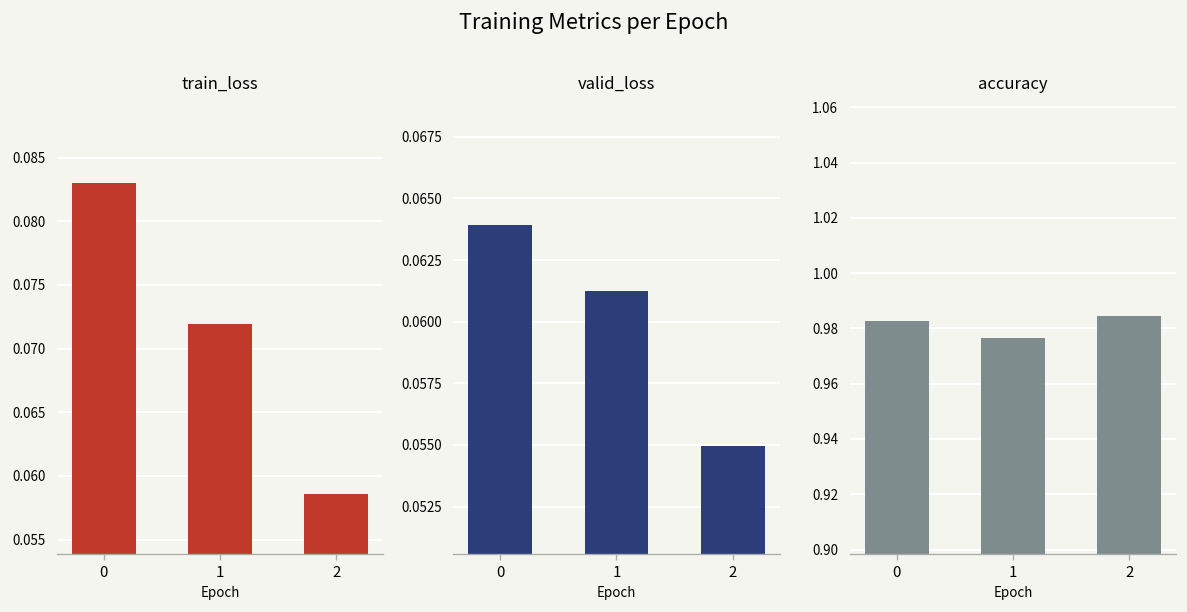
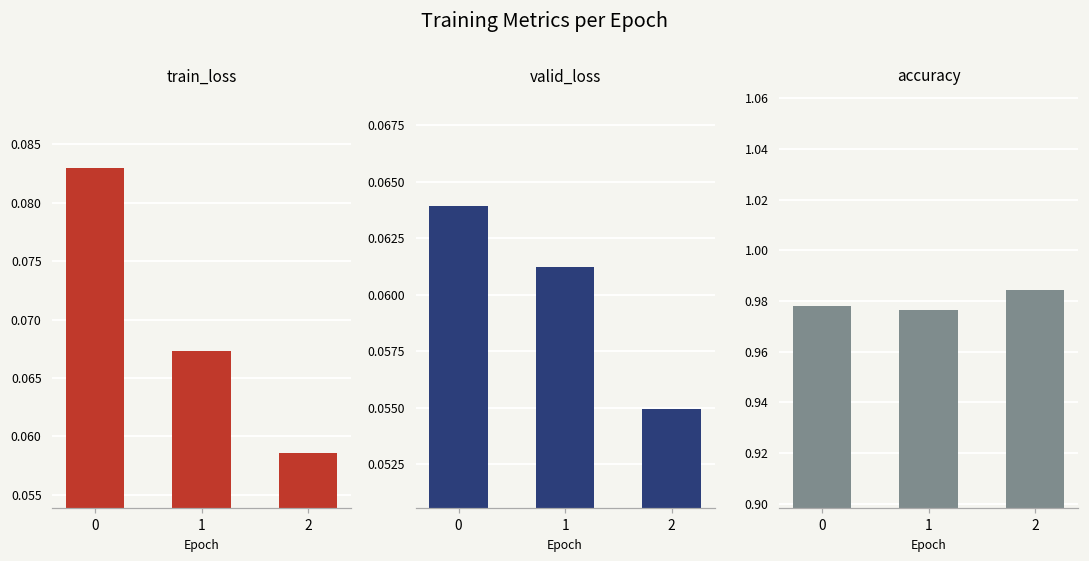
train_loss, 1: 0.0719 -> 0.0673
accuracy, 0: 0.983 -> 0.978
